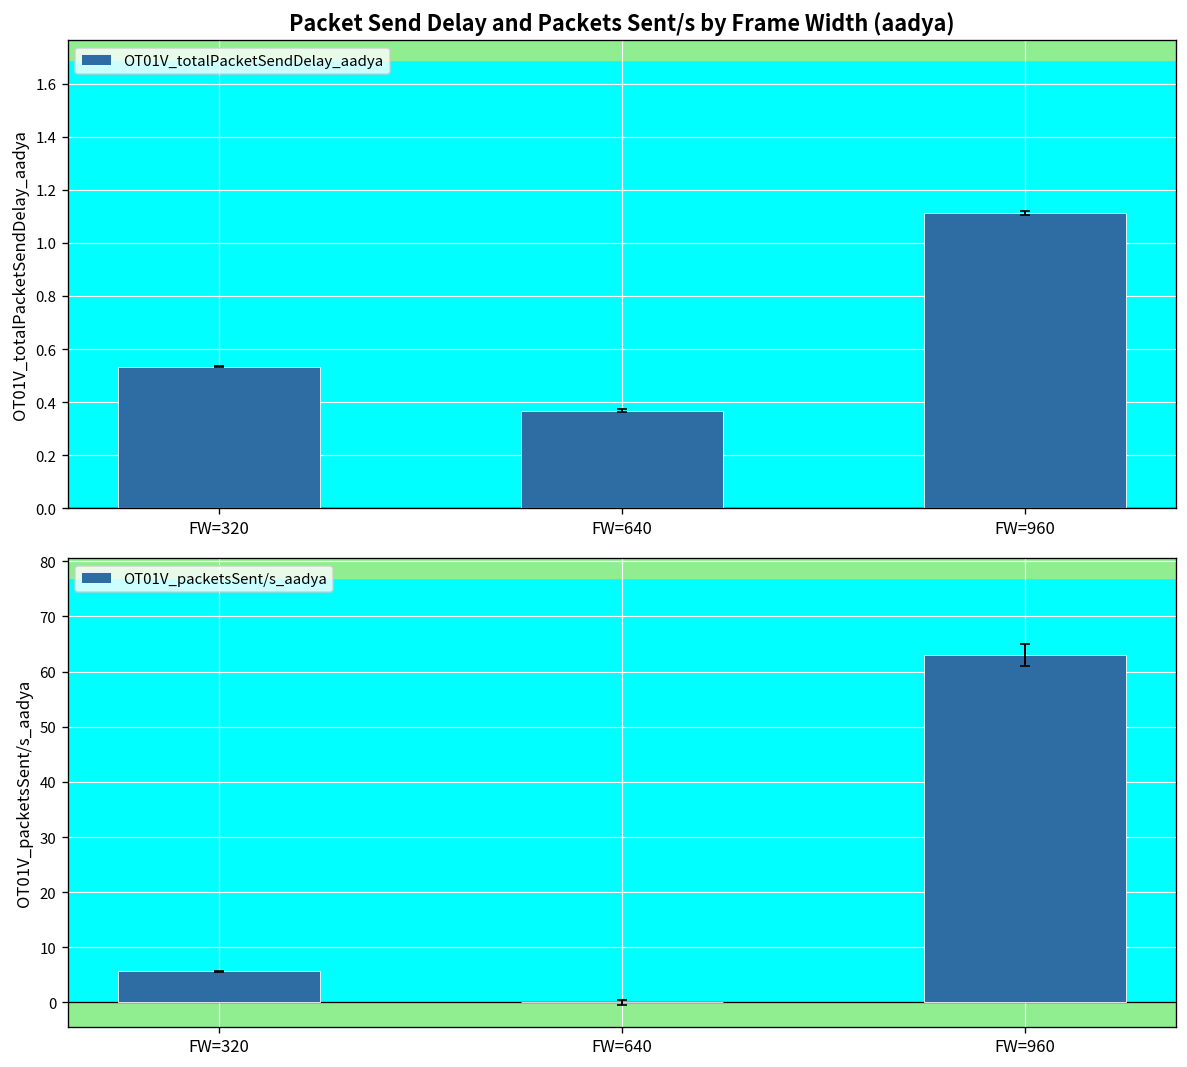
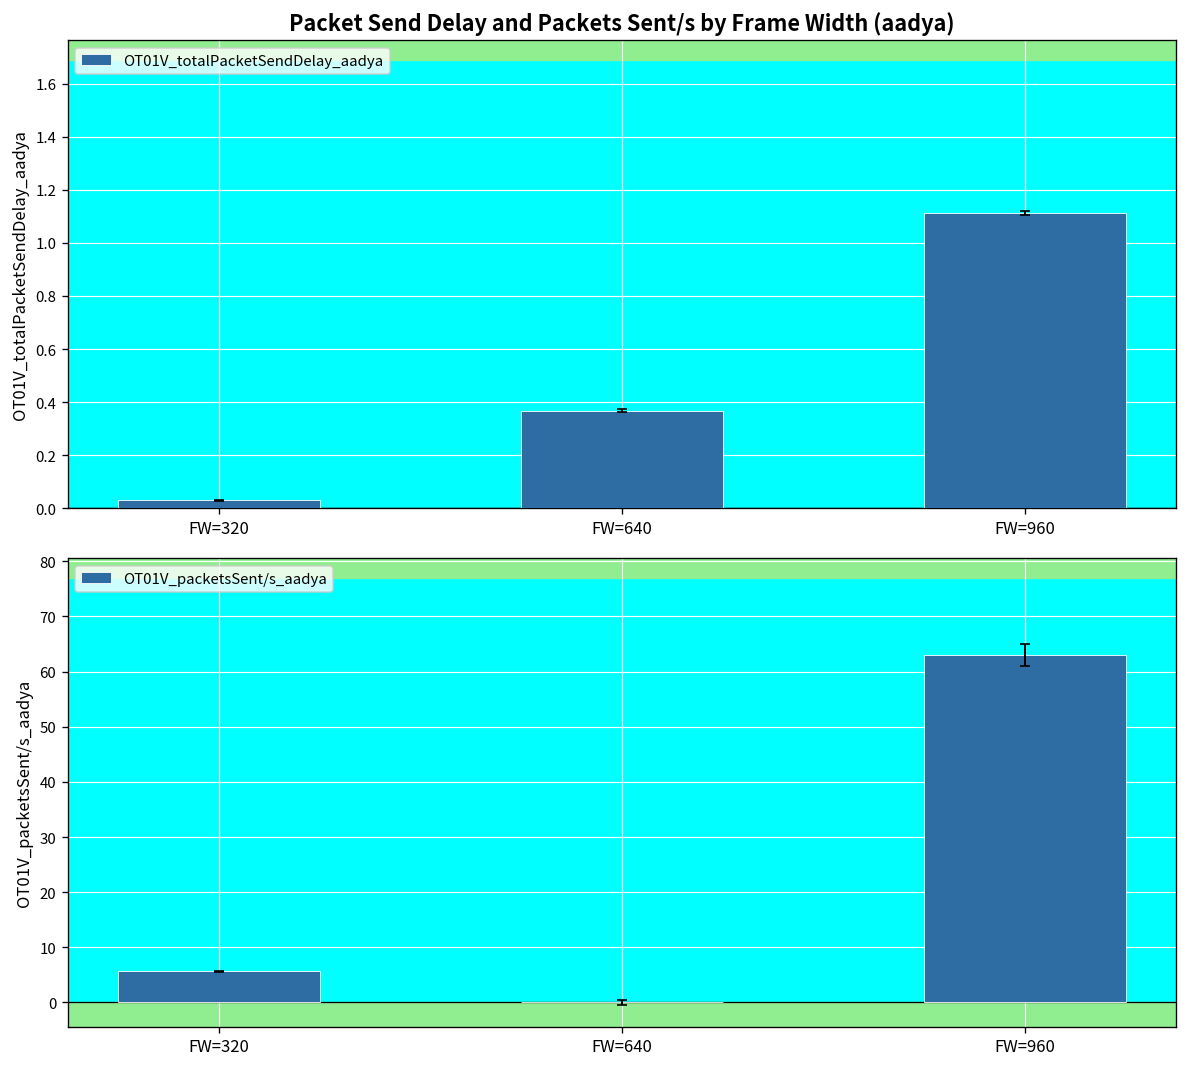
Packet Send Delay and Packets Sent/s by Frame Width (aadya), OT01V_totalPacketSendDelay_aadya, FW=320: 0.53 -> 0.03
